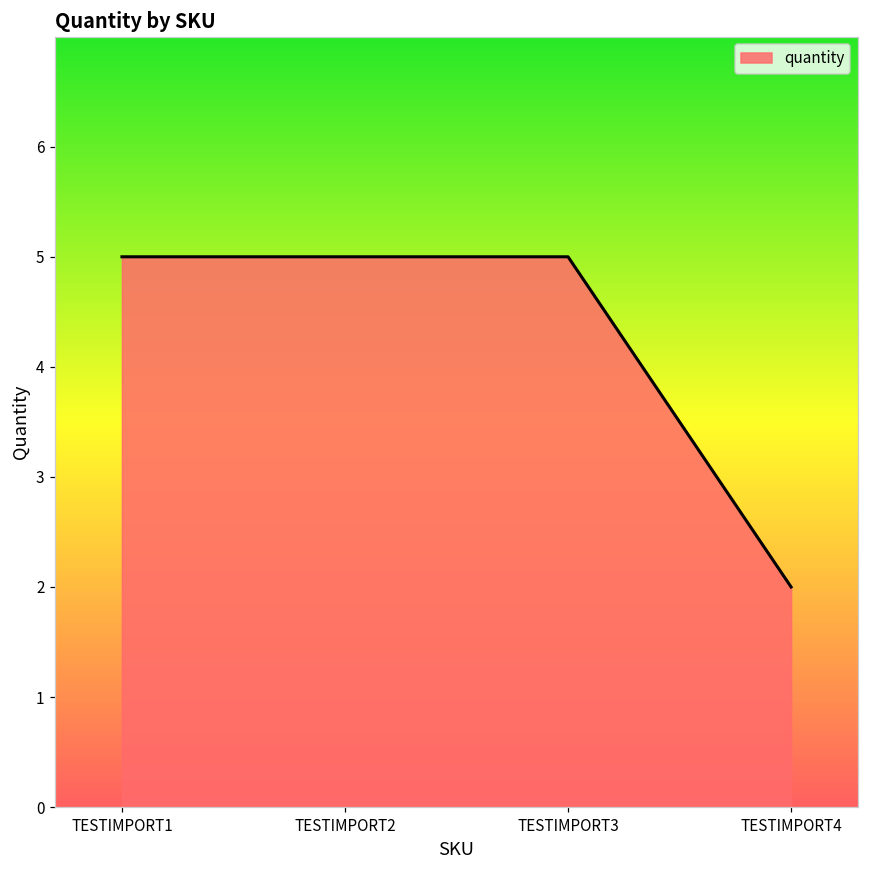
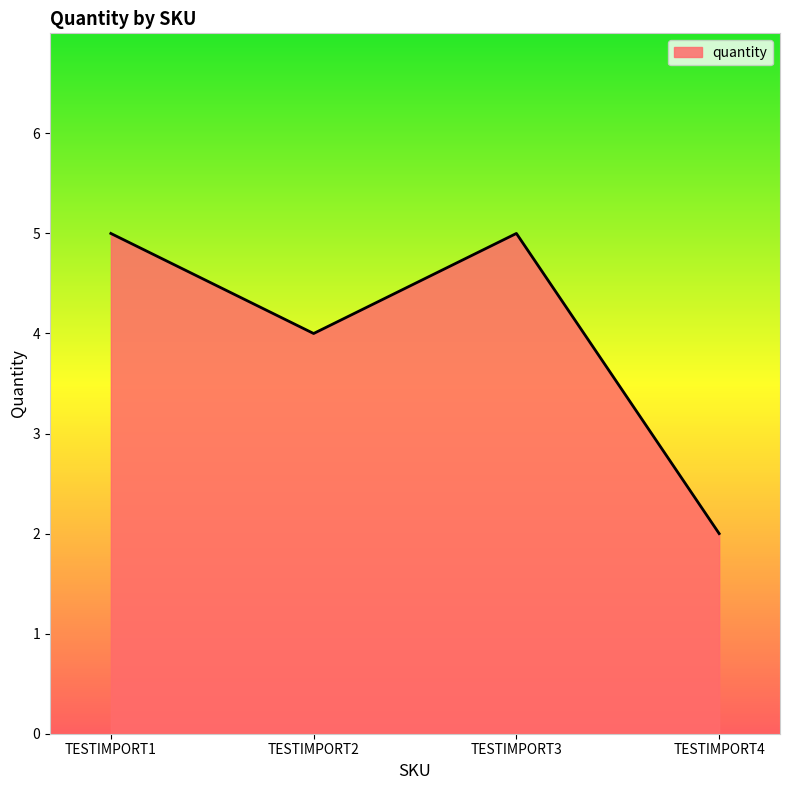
TESTIMPORT2: 5 -> 4
